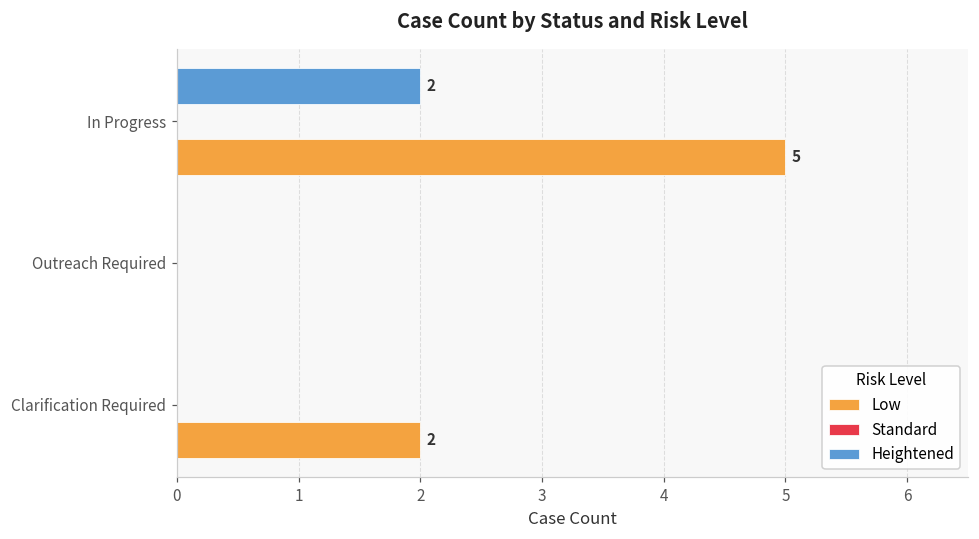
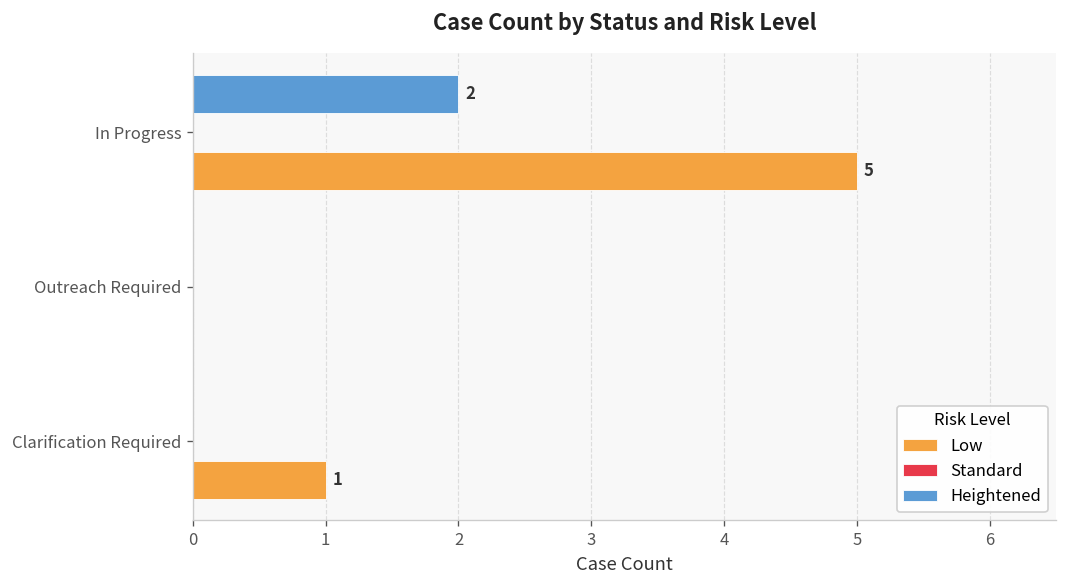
Low, Clarification Required: 2 -> 1
